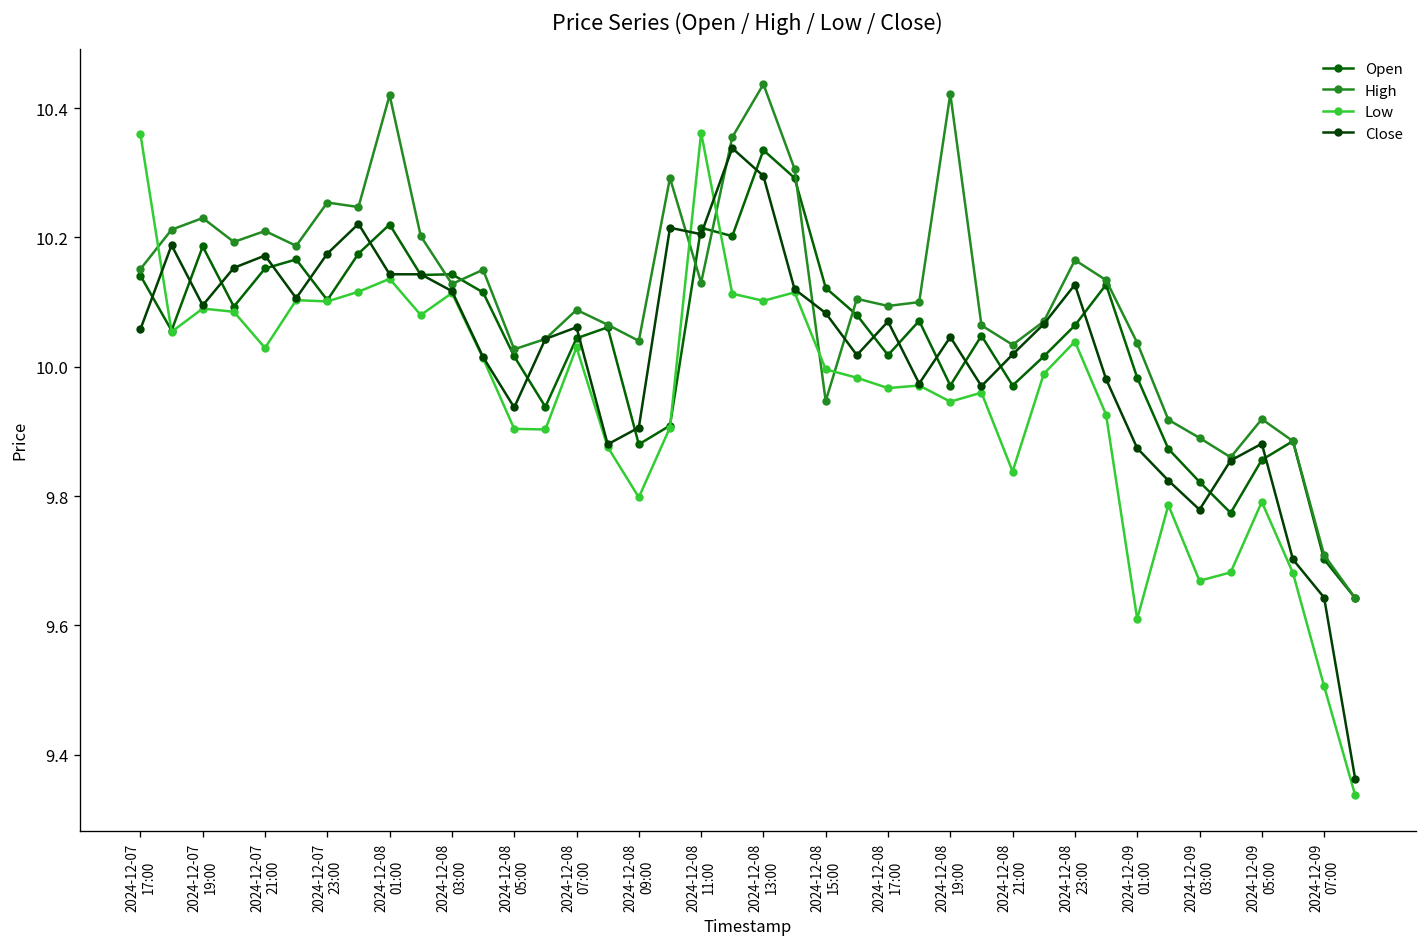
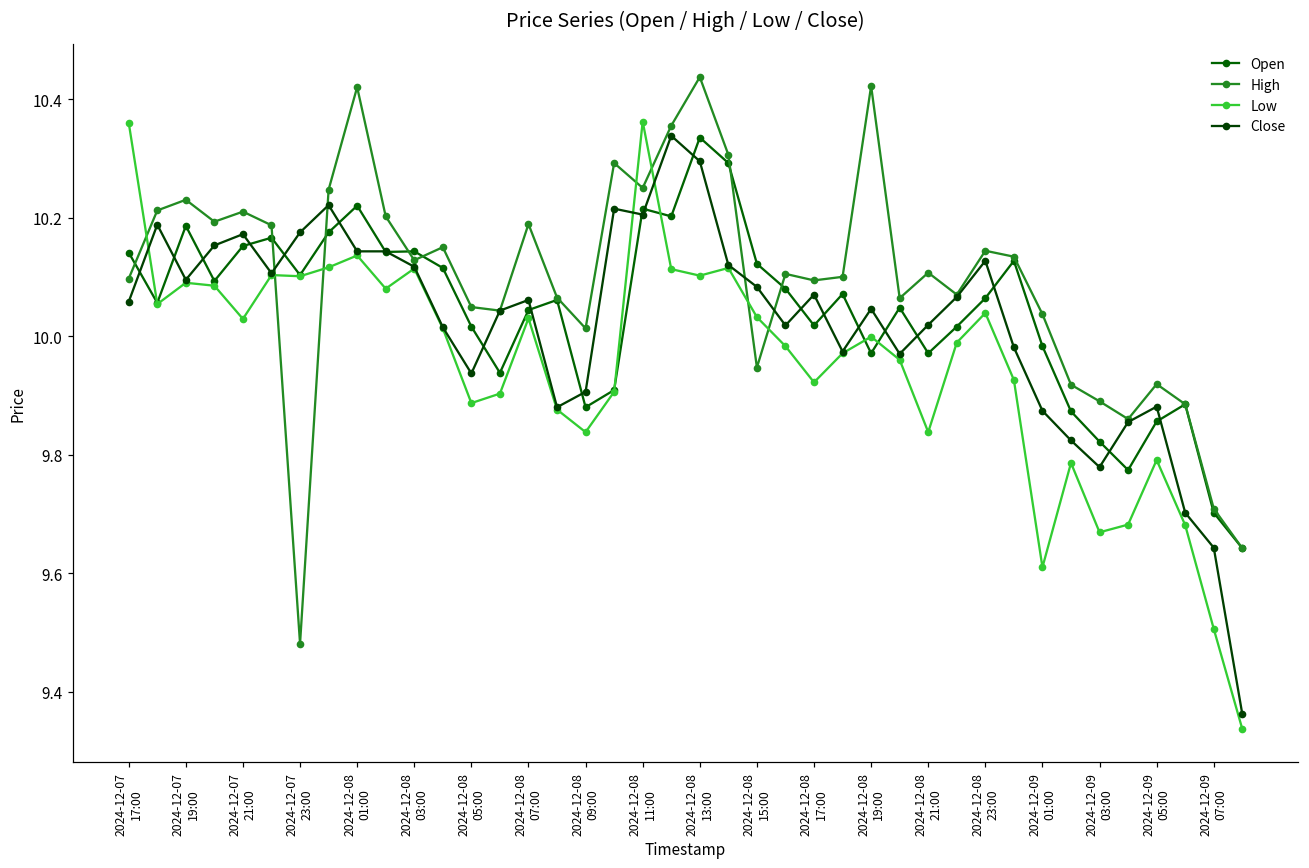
High, 2024-12-07 17:00: 10.15 -> 10.10
High, 2024-12-07 23:00: 10.25 -> 9.48
High, 2024-12-08 05:00: 10.03 -> 10.05
Low, 2024-12-08 05:00: 9.90 -> 9.89
High, 2024-12-08 07:00: 10.09 -> 10.19
High, 2024-12-08 09:00: 10.04 -> 10.01
Low, 2024-12-08 09:00: 9.80 -> 9.84
High, 2024-12-08 11:00: 10.13 -> 10.25
Low, 2024-12-08 15:00: 10.00 -> 10.03
Low, 2024-12-08 17:00: 9.97 -> 9.92
Low, 2024-12-08 19:00: 9.95 -> 10.00
High, 2024-12-08 21:00: 10.03 -> 10.11
High, 2024-12-08 23:00: 10.17 -> 10.14
